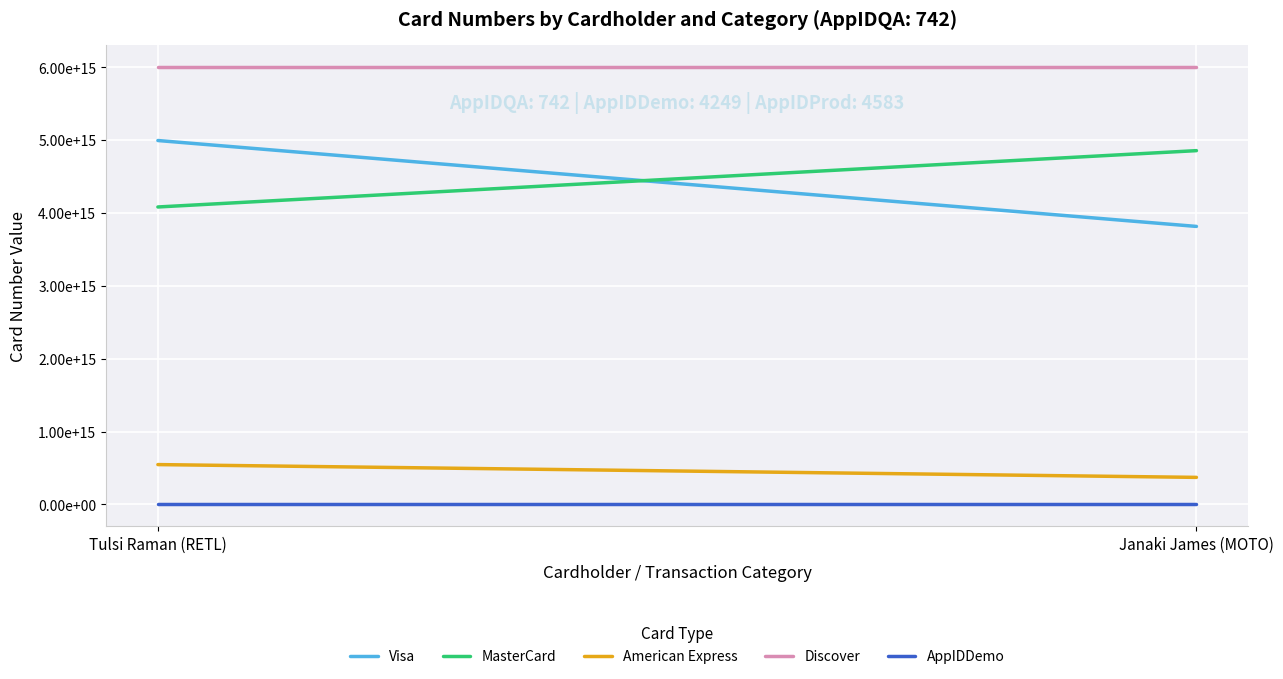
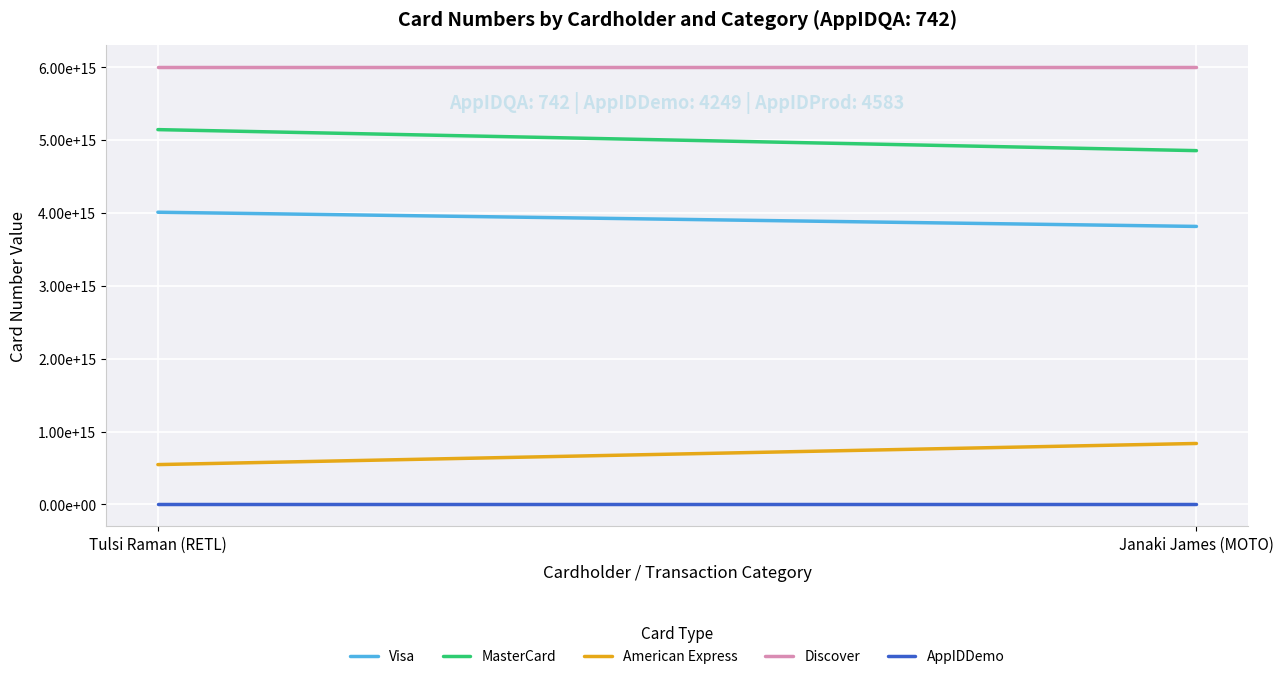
Visa, Tulsi Raman (RETL): 5000000000000000 -> 4000000000000000
MasterCard, Tulsi Raman (RETL): 4100000000000000 -> 5100000000000000
American Express, Janaki James (MOTO): 400000000000000 -> 800000000000000
